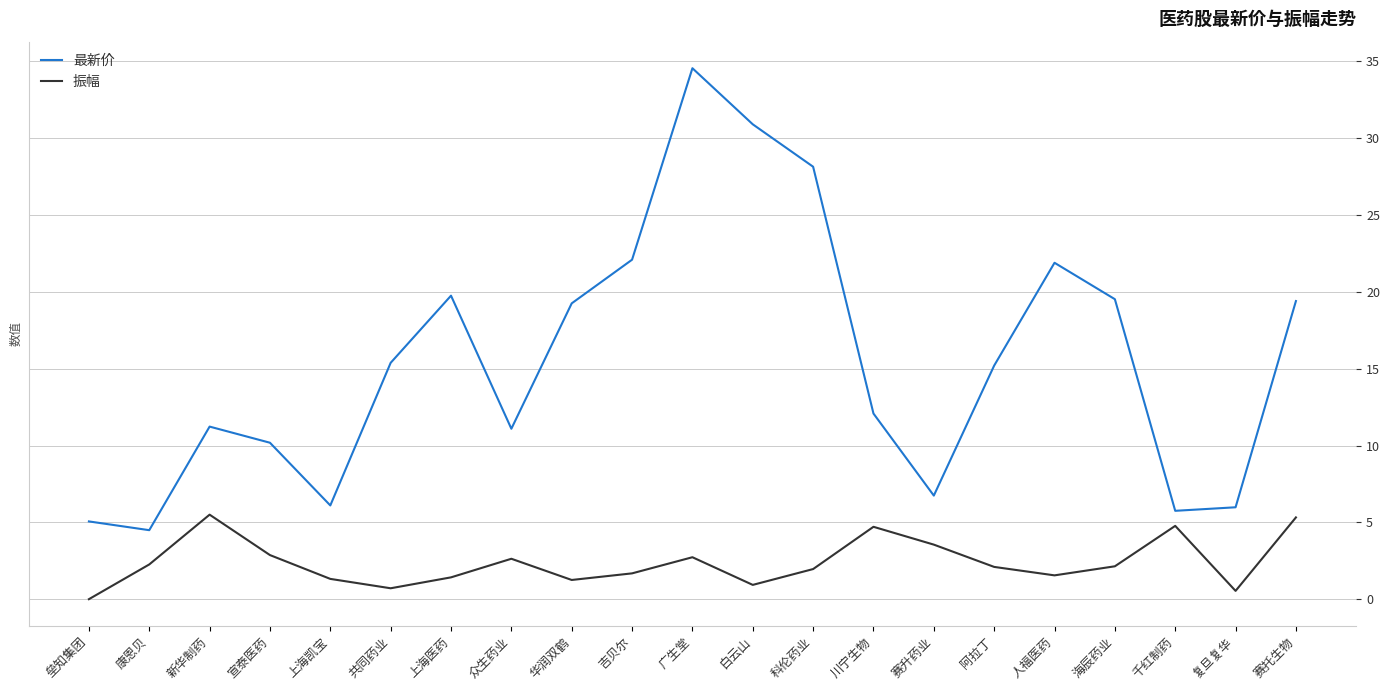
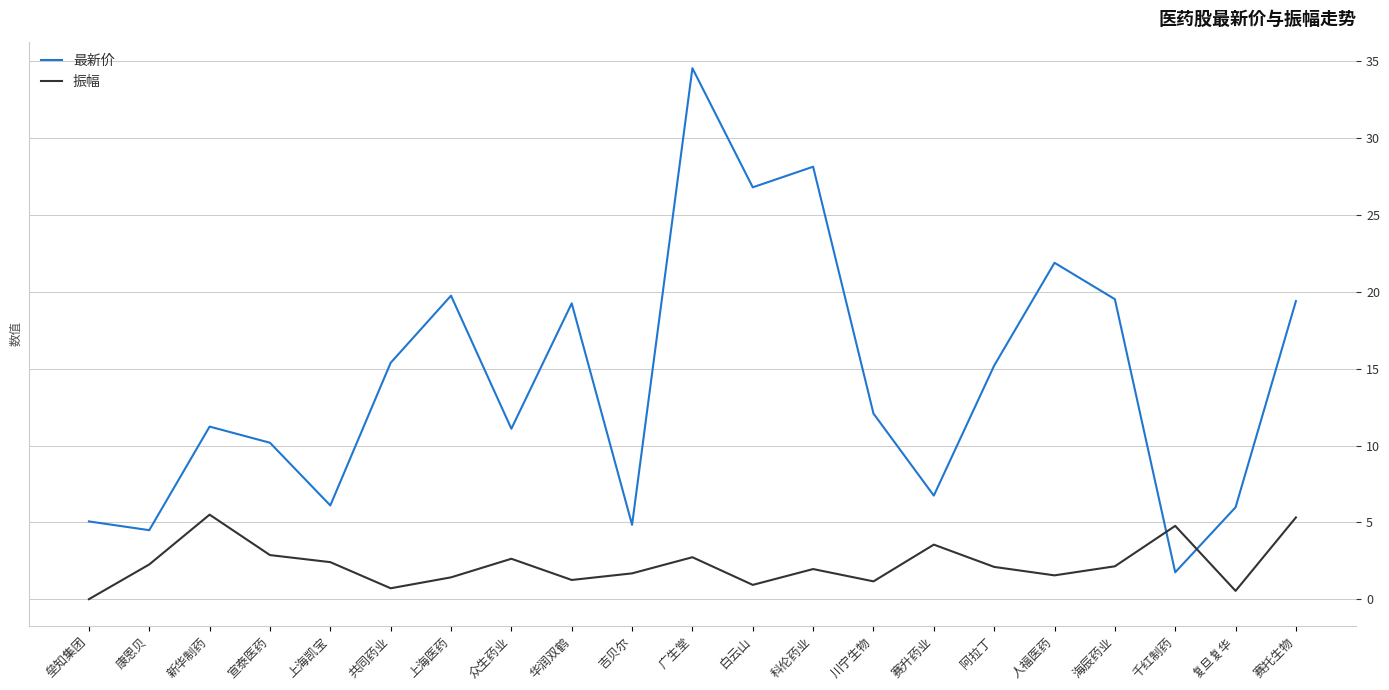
振幅, 上海凯宝: 1.3 -> 2.4
最新价, 吉贝尔: 22.1 -> 4.8
最新价, 白云山: 30.9 -> 26.8
振幅, 川宁生物: 4.7 -> 1.2
最新价, 千红制药: 5.8 -> 1.8
